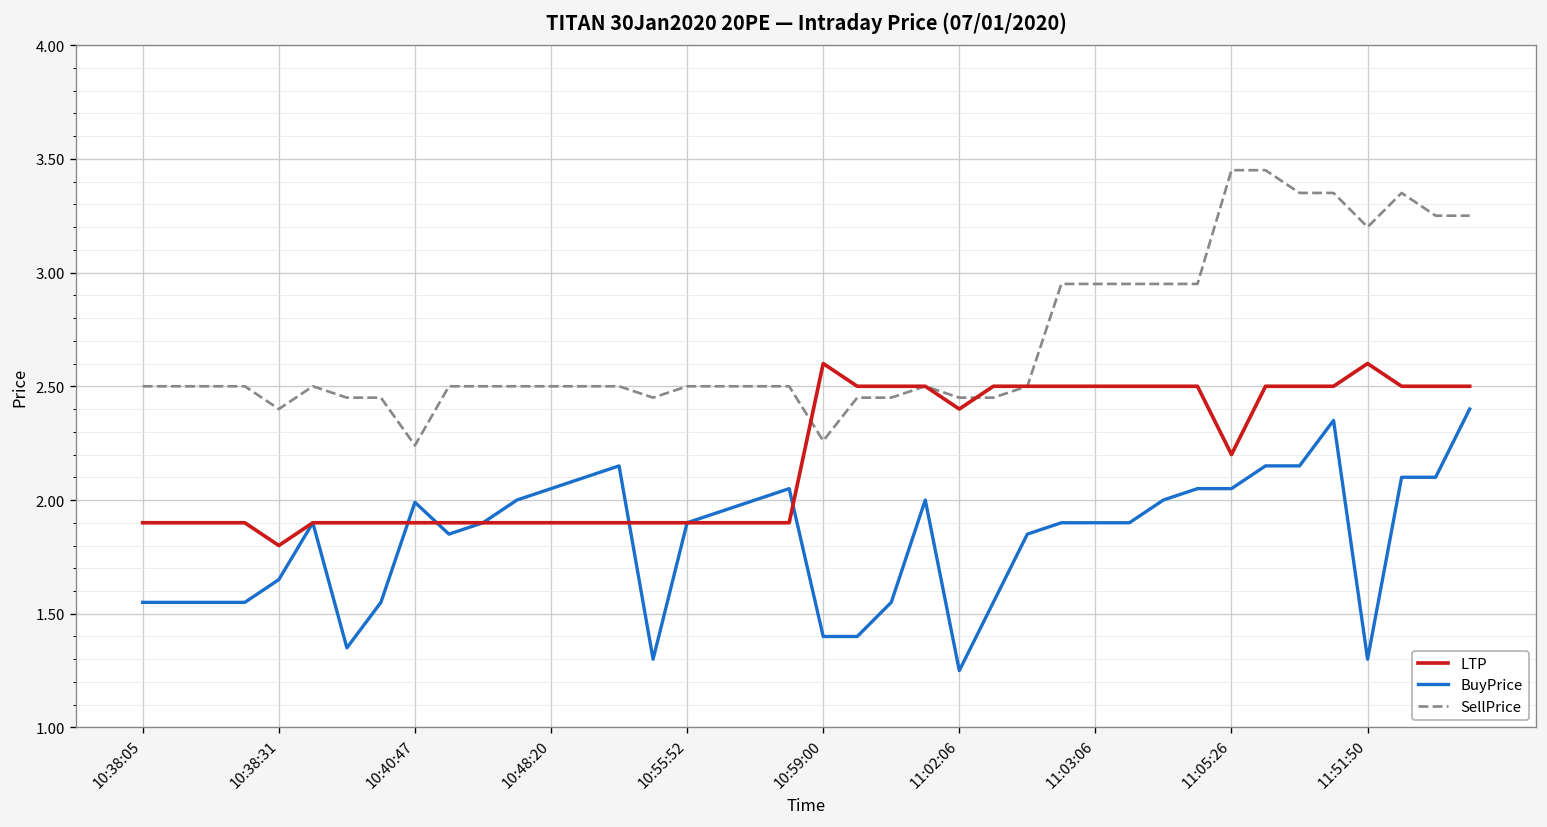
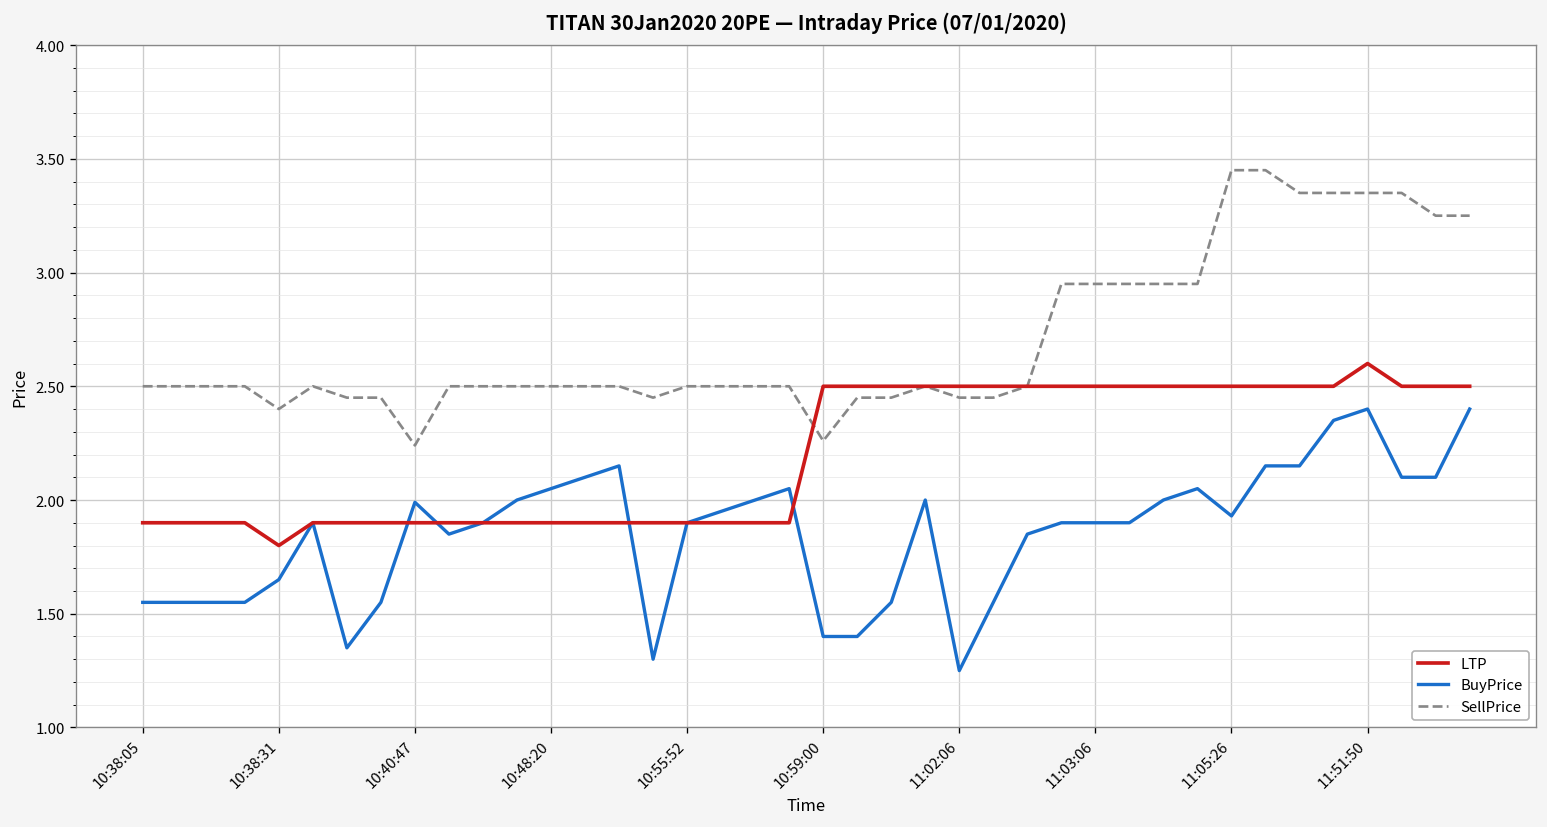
LTP, 10:59:00: 2.6 -> 2.5
LTP, 11:02:06: 2.4 -> 2.5
LTP, 11:05:26: 2.2 -> 2.5
BuyPrice, 11:05:26: 2.05 -> 1.93
BuyPrice, 11:51:50: 1.3 -> 2.4
SellPrice, 11:51:50: 3.20 -> 3.35
